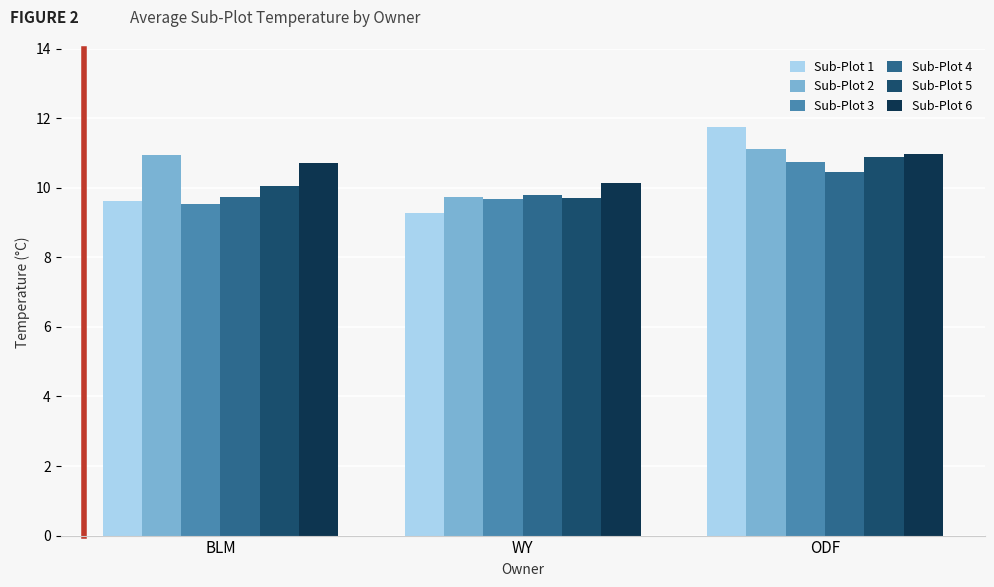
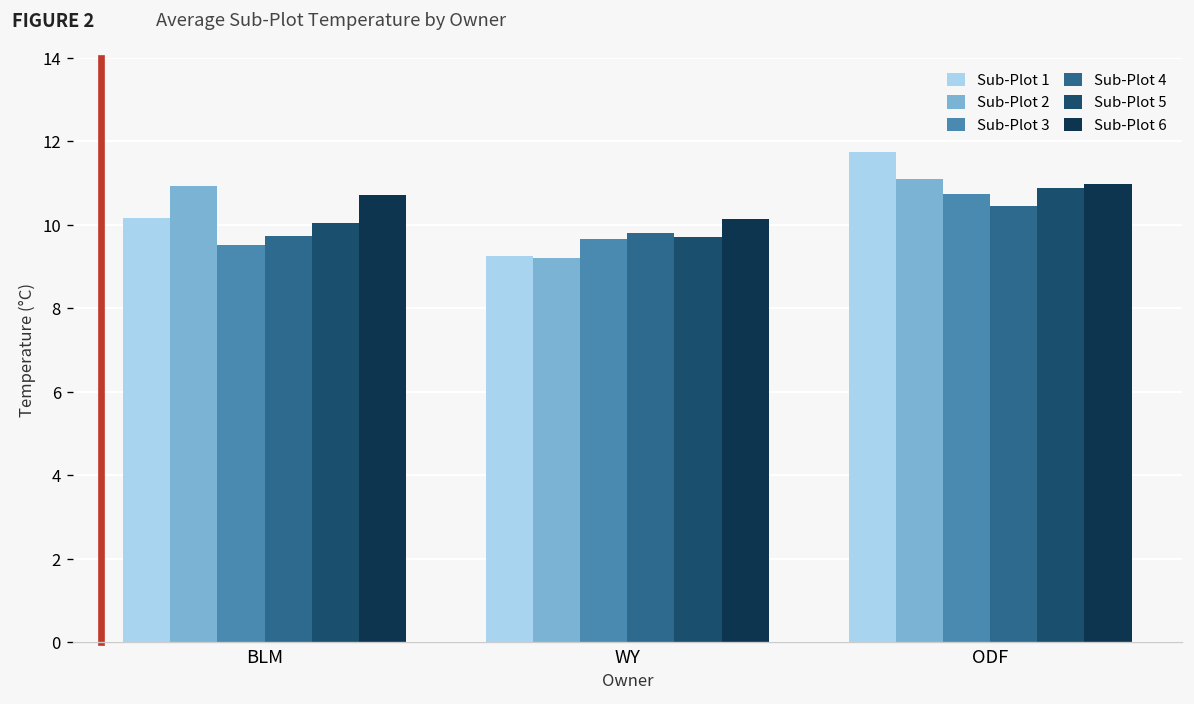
Sub-Plot 1, BLM: 9.6 -> 10.2
Sub-Plot 2, WY: 9.7 -> 9.2
